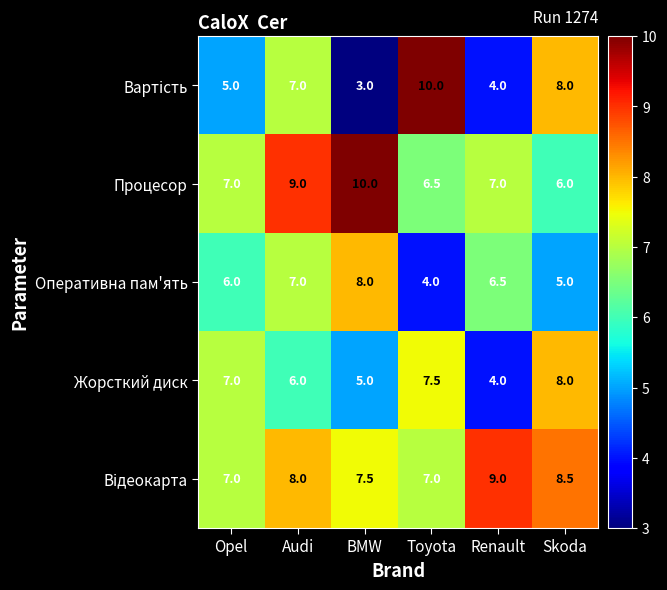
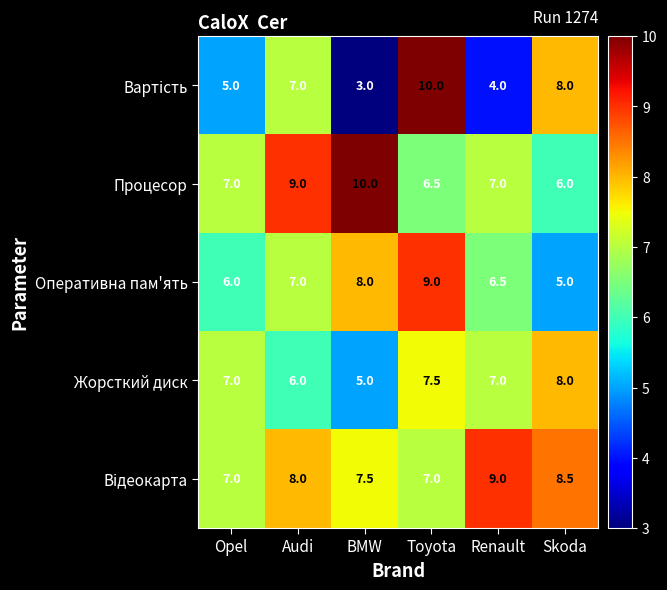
Оперативна пам'ять, Toyota: 4.0 -> 9.0
Жорсткий диск, Renault: 4.0 -> 7.0
